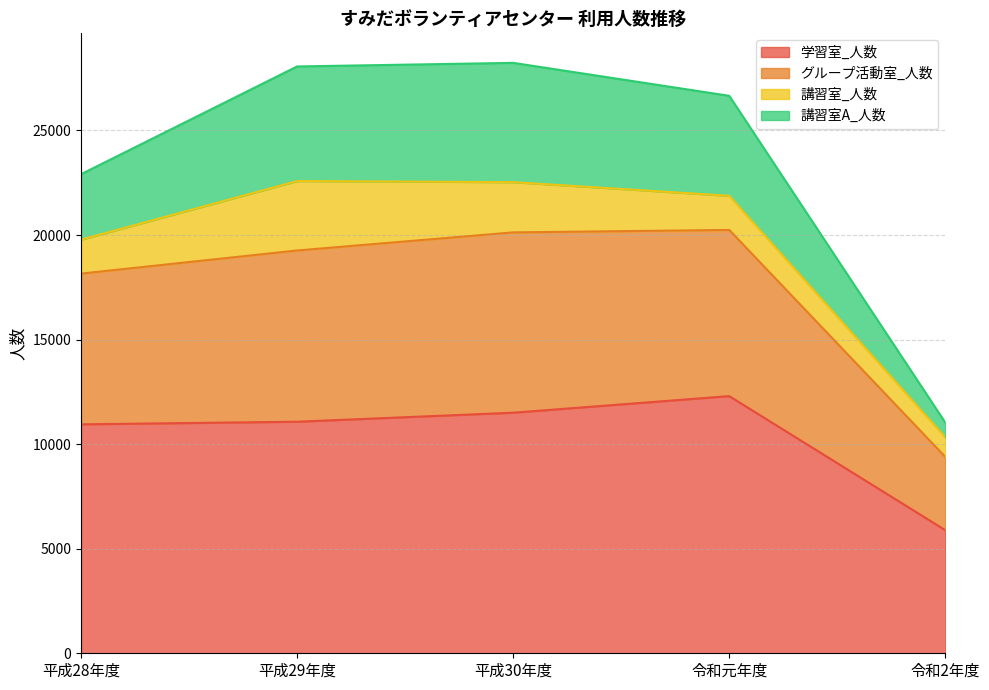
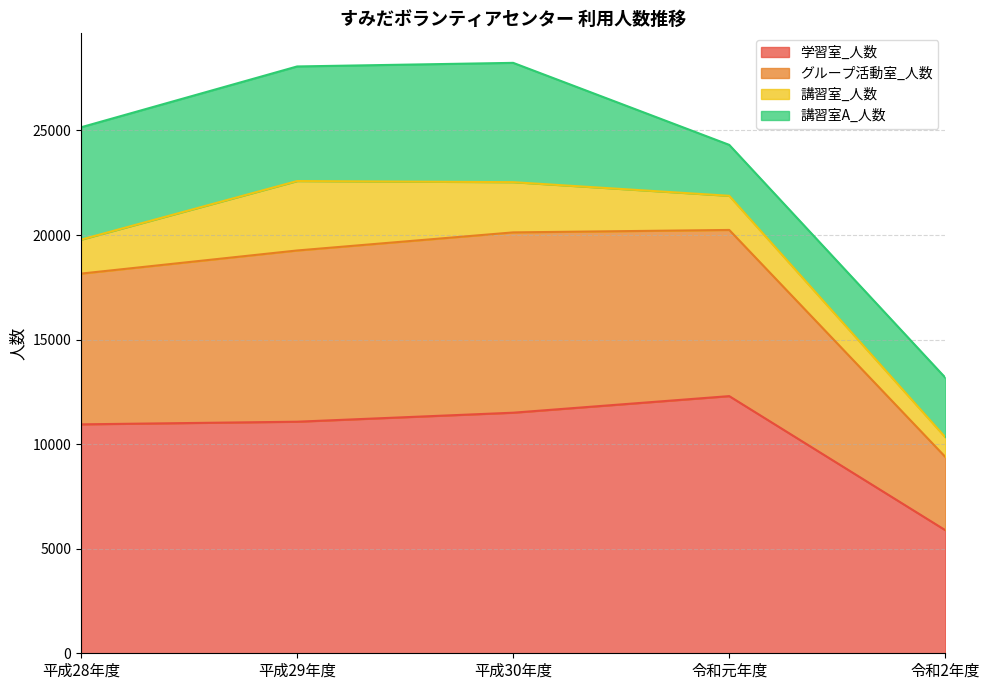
講習室A_人数, 平成28年度: 3100 -> 5400
講習室A_人数, 令和元年度: 4800 -> 2400
講習室A_人数, 令和2年度: 700 -> 2800
